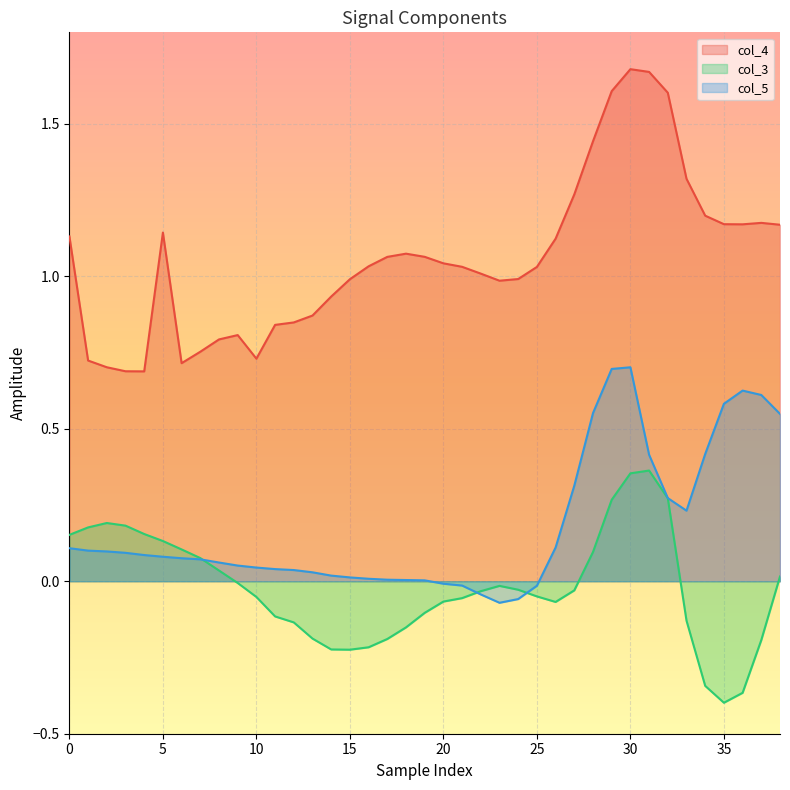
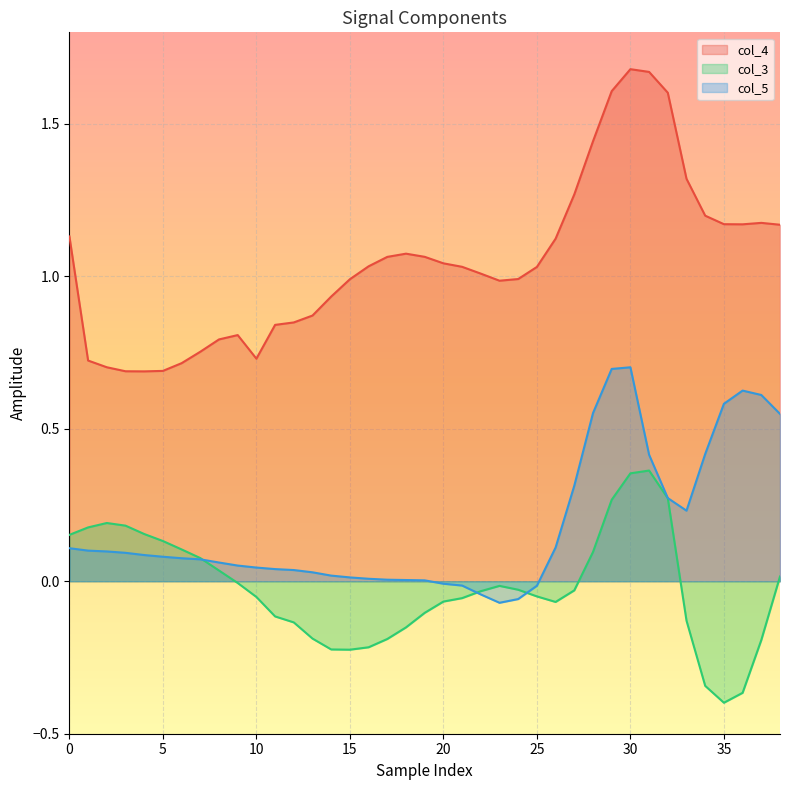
col_4, 5: 1.14 -> 0.69
